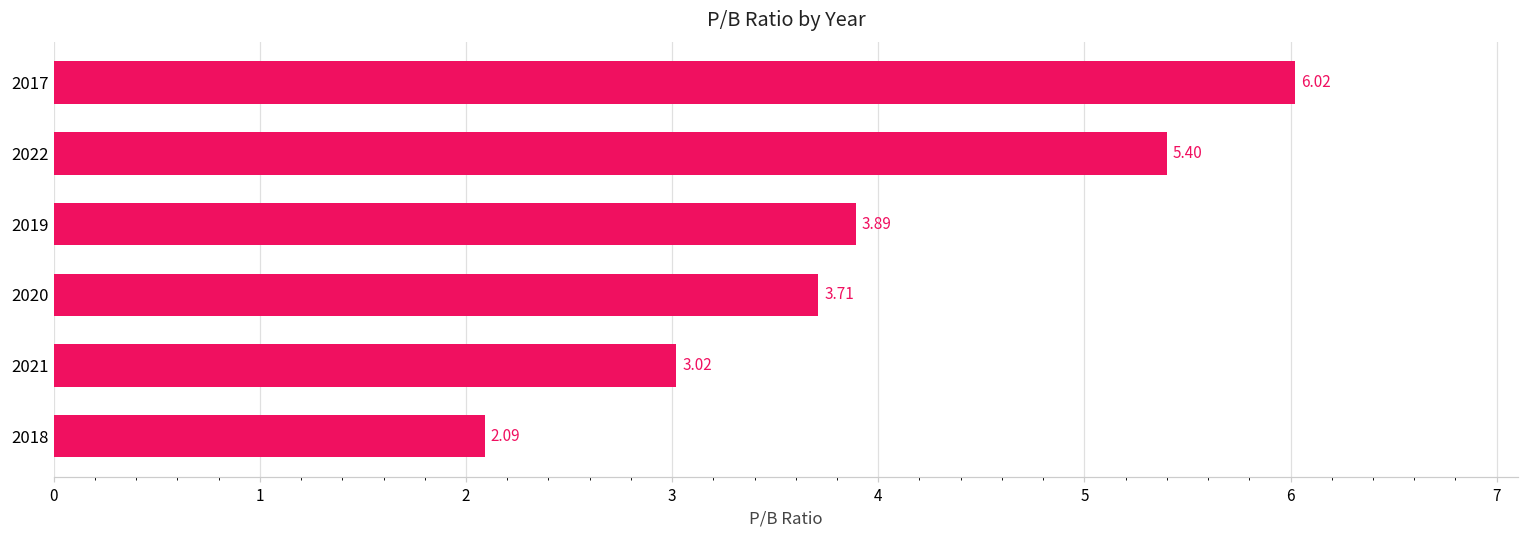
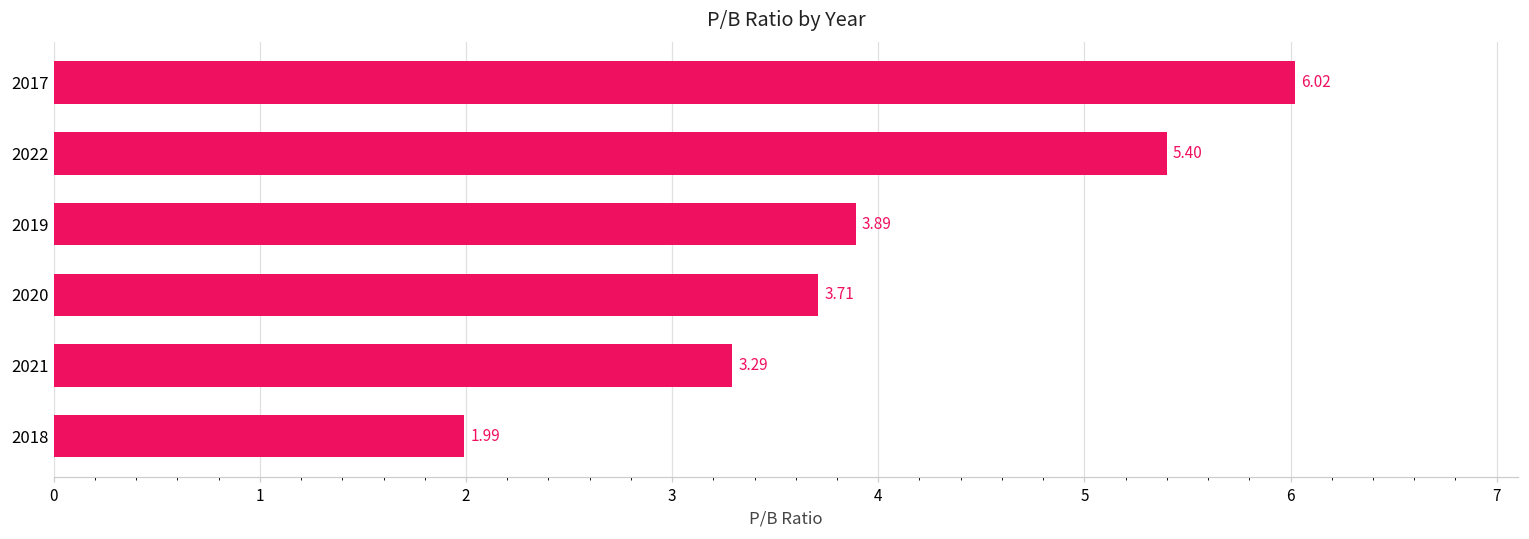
2021: 3.02 -> 3.29
2018: 2.09 -> 1.99
